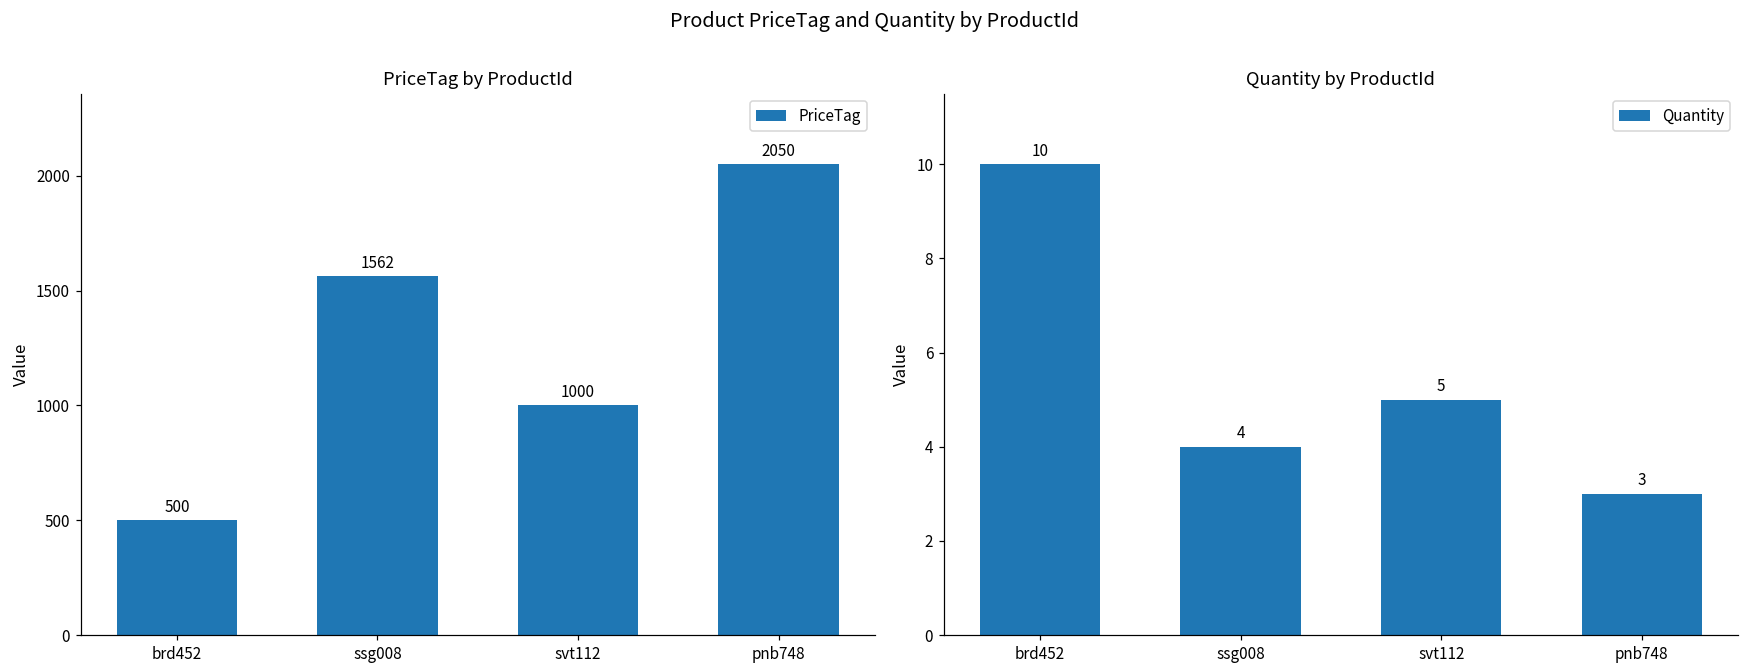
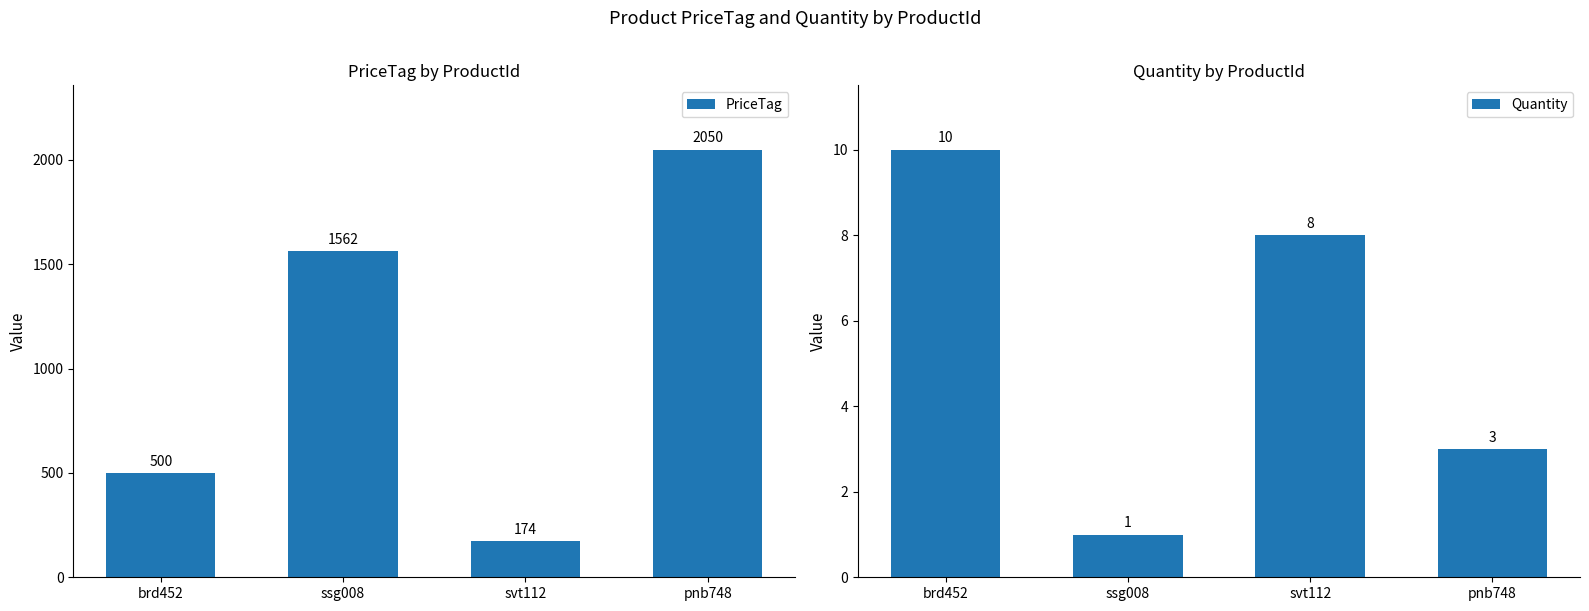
PriceTag by ProductId, svt112: 1000 -> 174
Quantity by ProductId, ssg008: 4 -> 1
Quantity by ProductId, svt112: 5 -> 8
